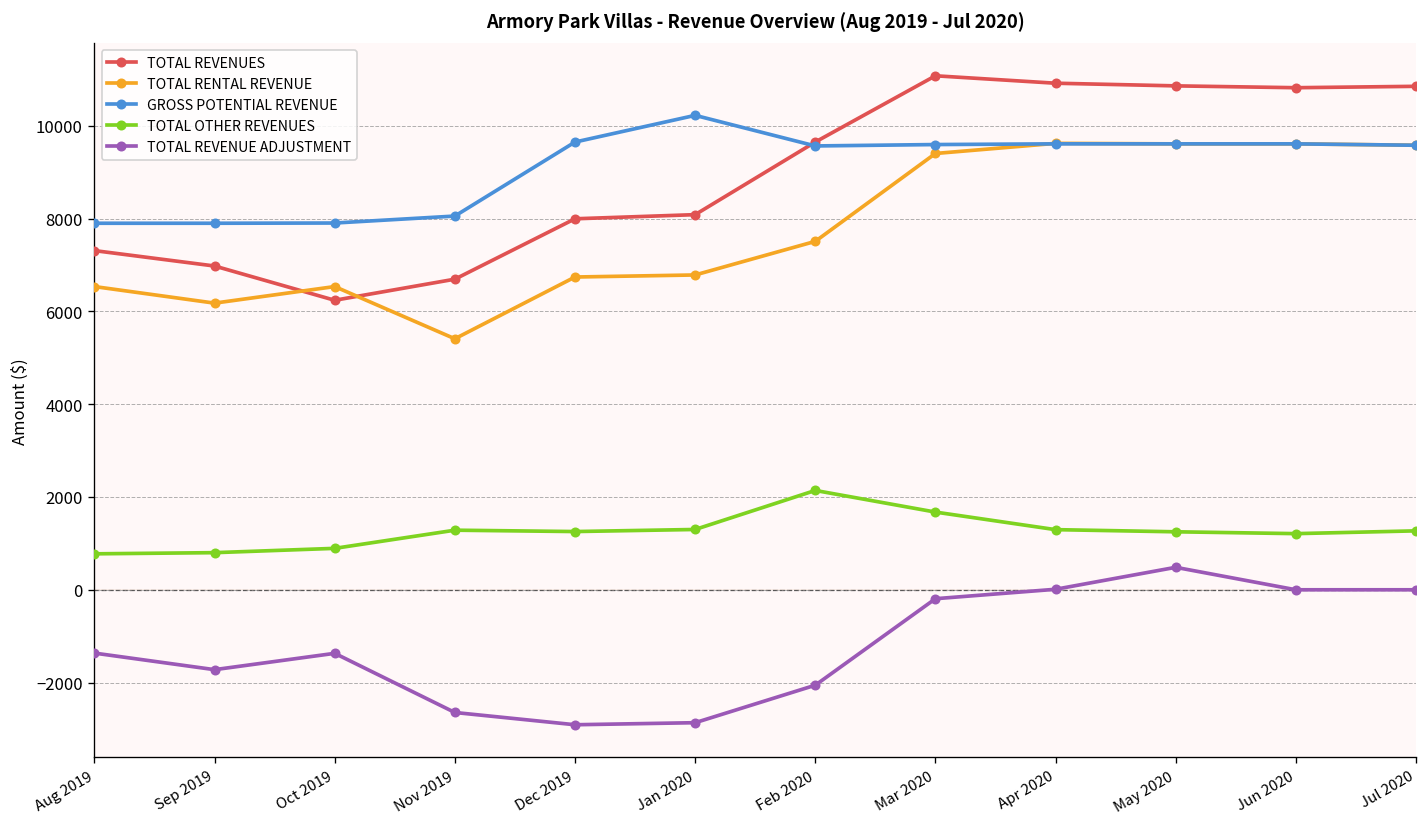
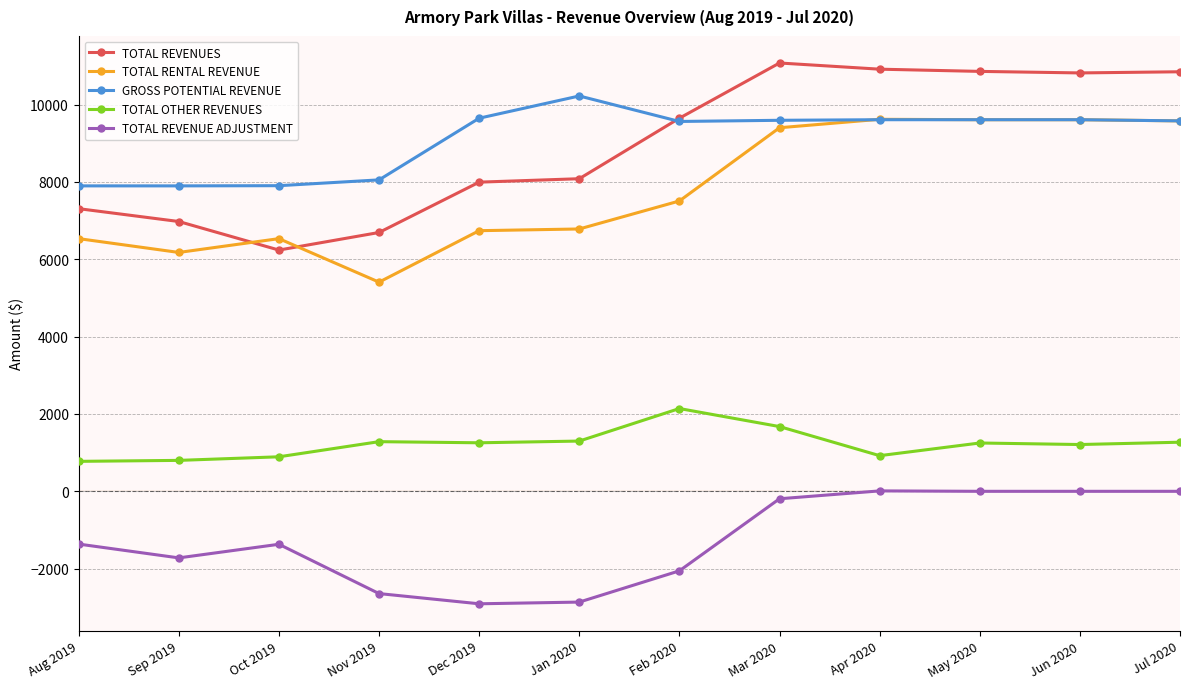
TOTAL OTHER REVENUES, Apr 2020: 1300 -> 900
TOTAL REVENUE ADJUSTMENT, May 2020: 500 -> 0
